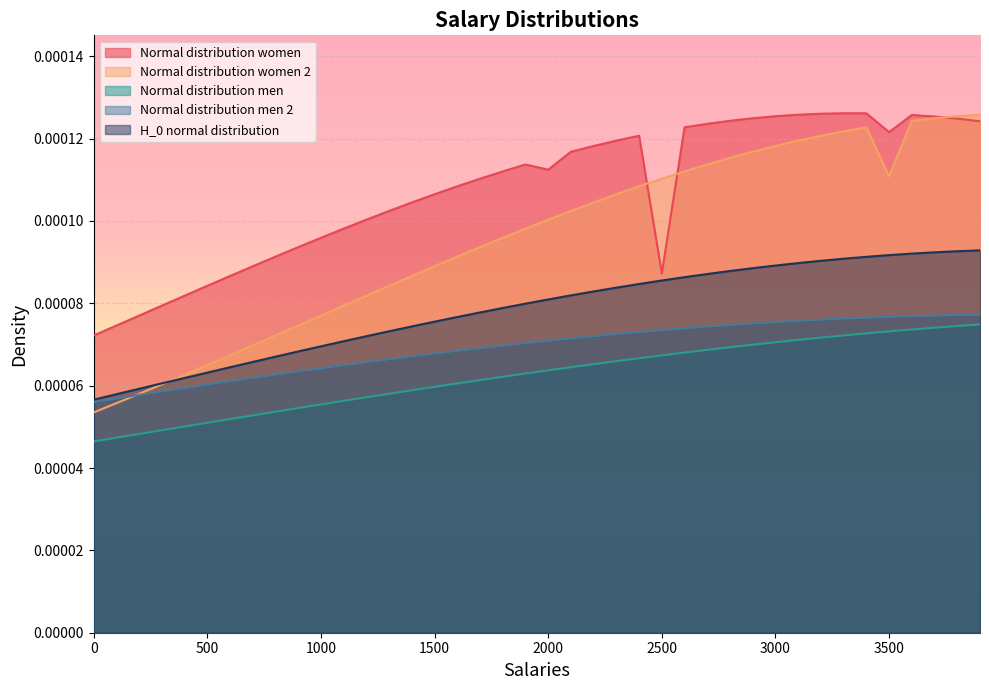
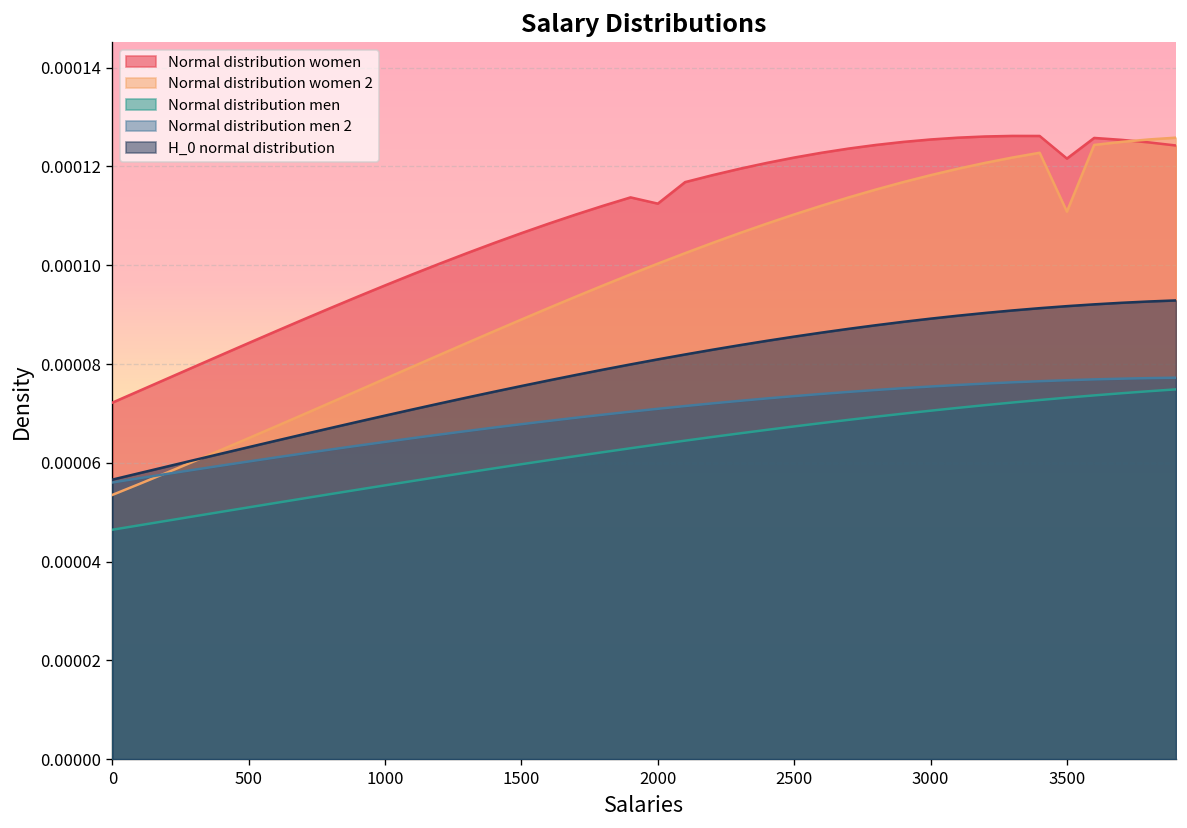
Normal distribution women, 2500: 0.000087 -> 0.000122
